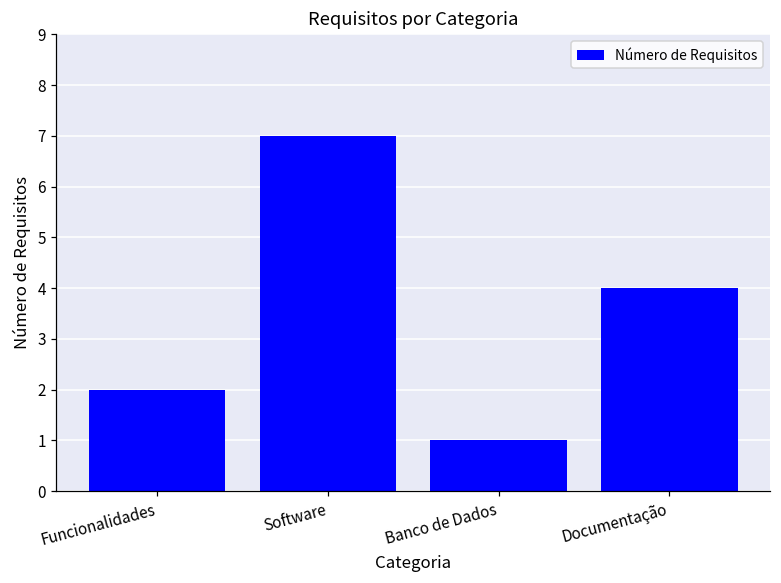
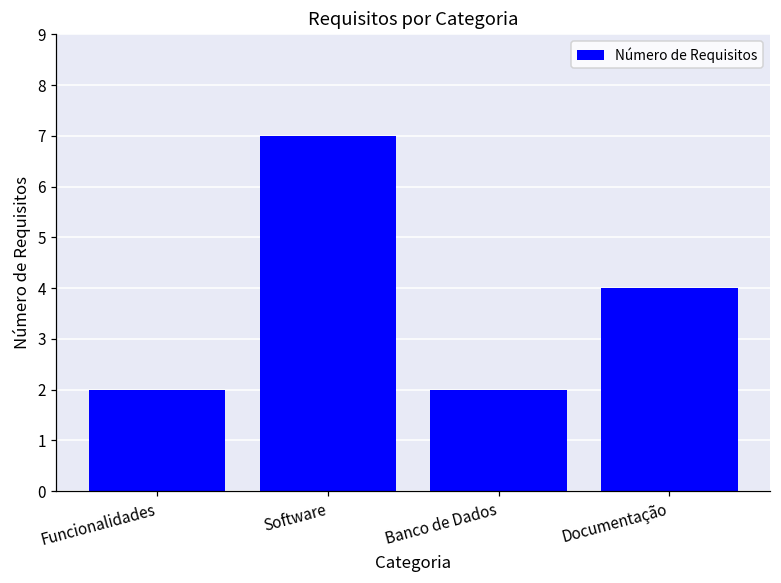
Banco de Dados: 1 -> 2
